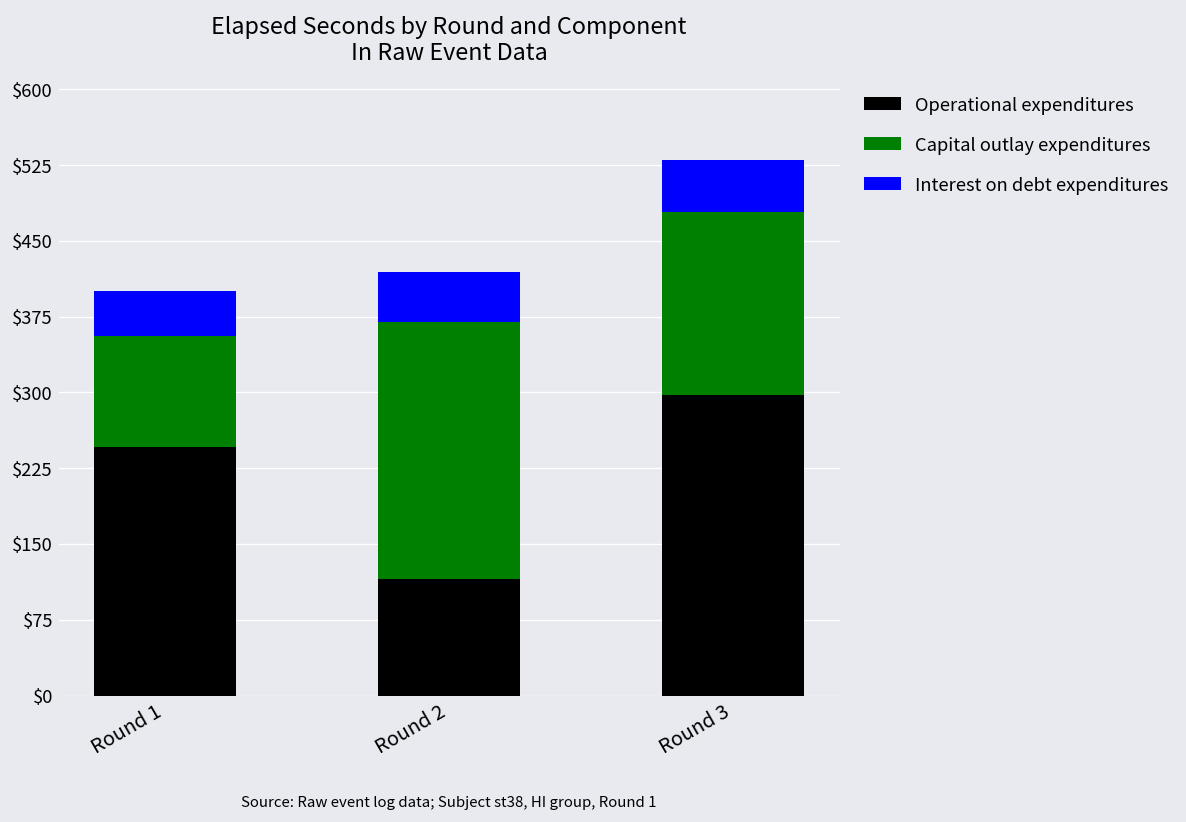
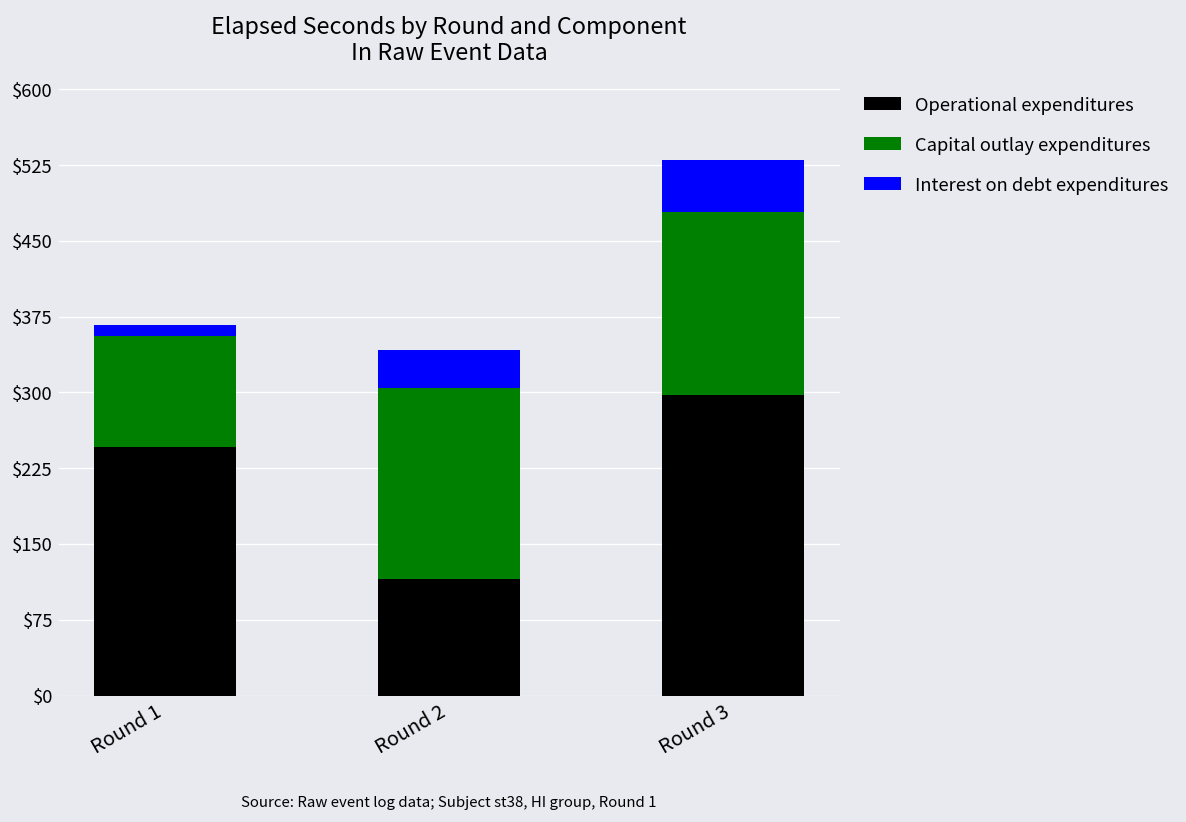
Interest on debt expenditures, Round 1: $40 -> $10
Capital outlay expenditures, Round 2: $250 -> $190
Interest on debt expenditures, Round 2: $50 -> $40
